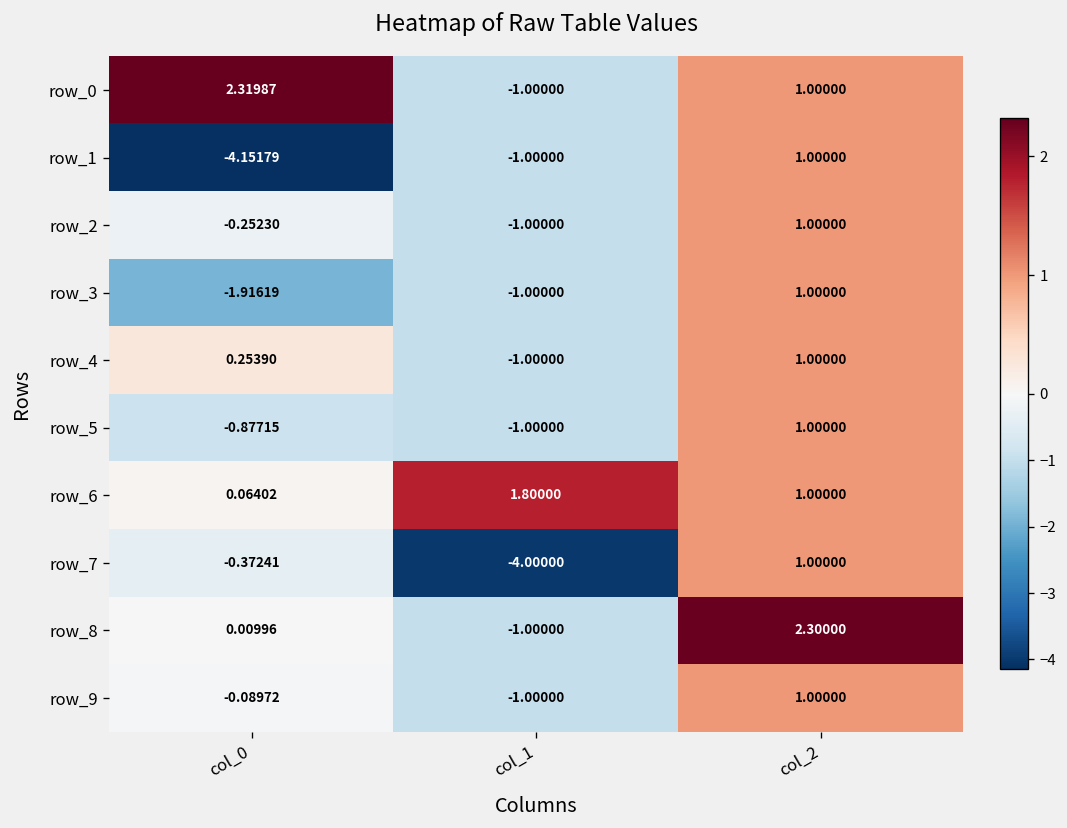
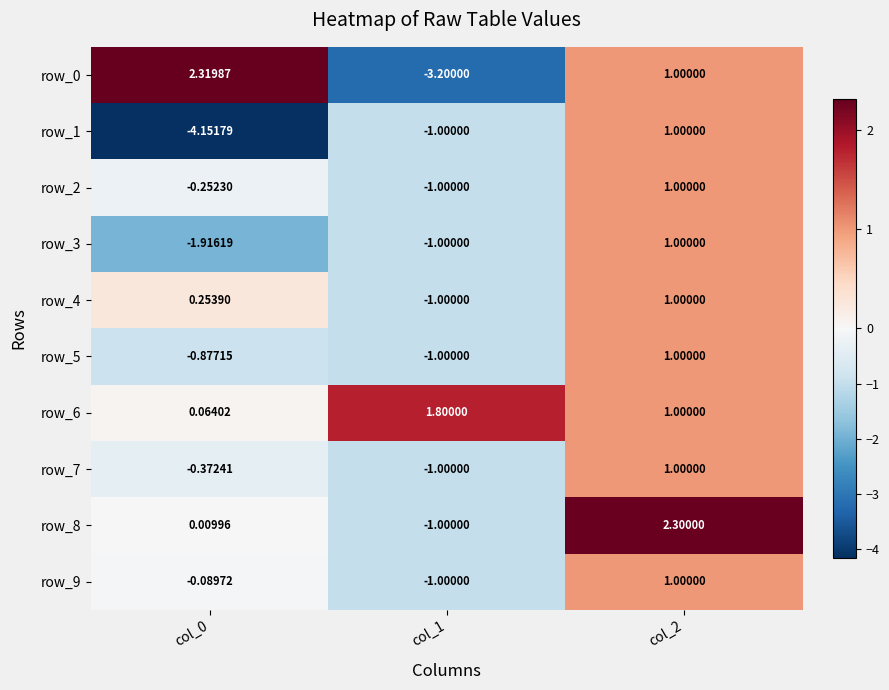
row_0, col_1: -1.00000 -> -3.20000
row_7, col_1: -4.00000 -> -1.00000
